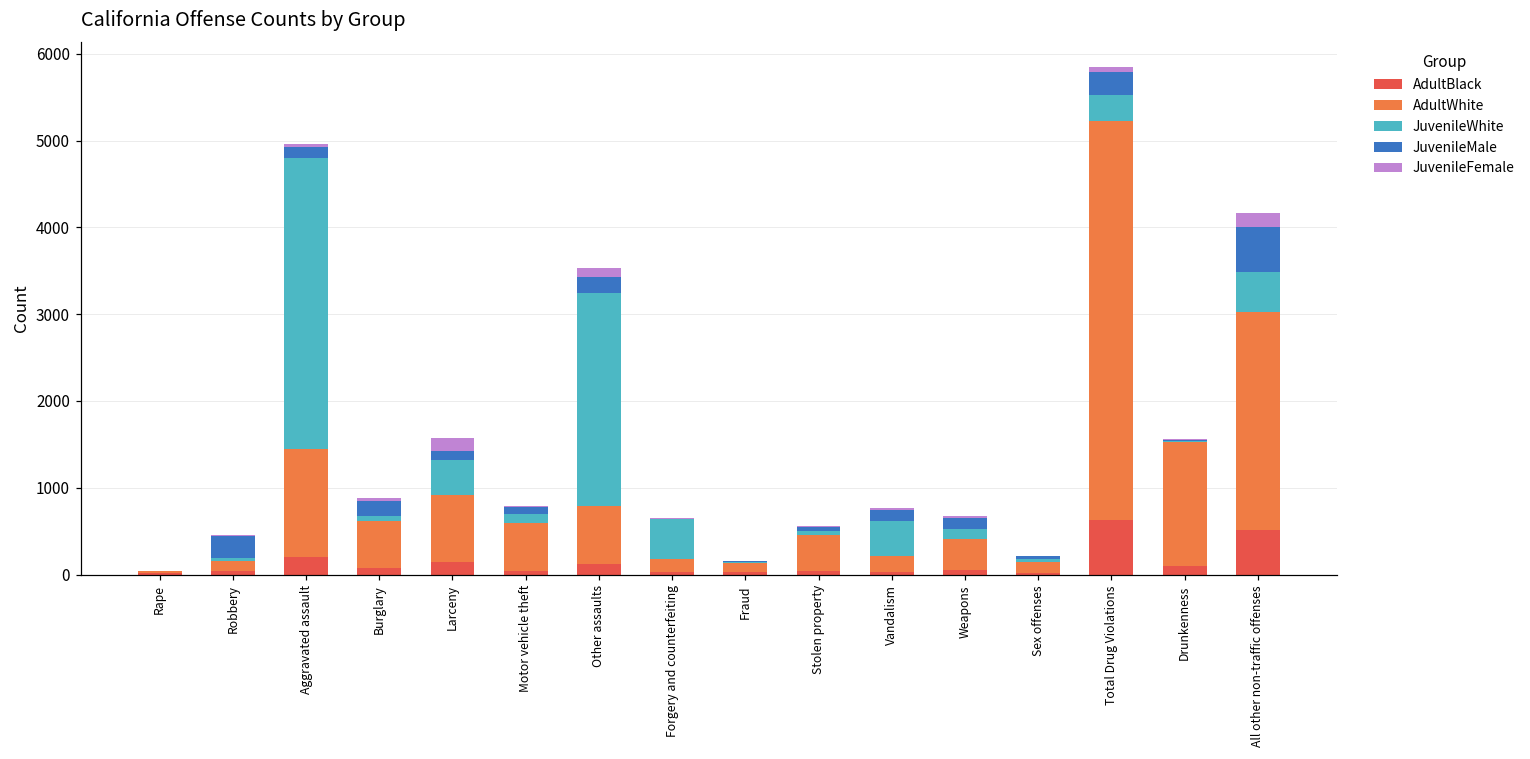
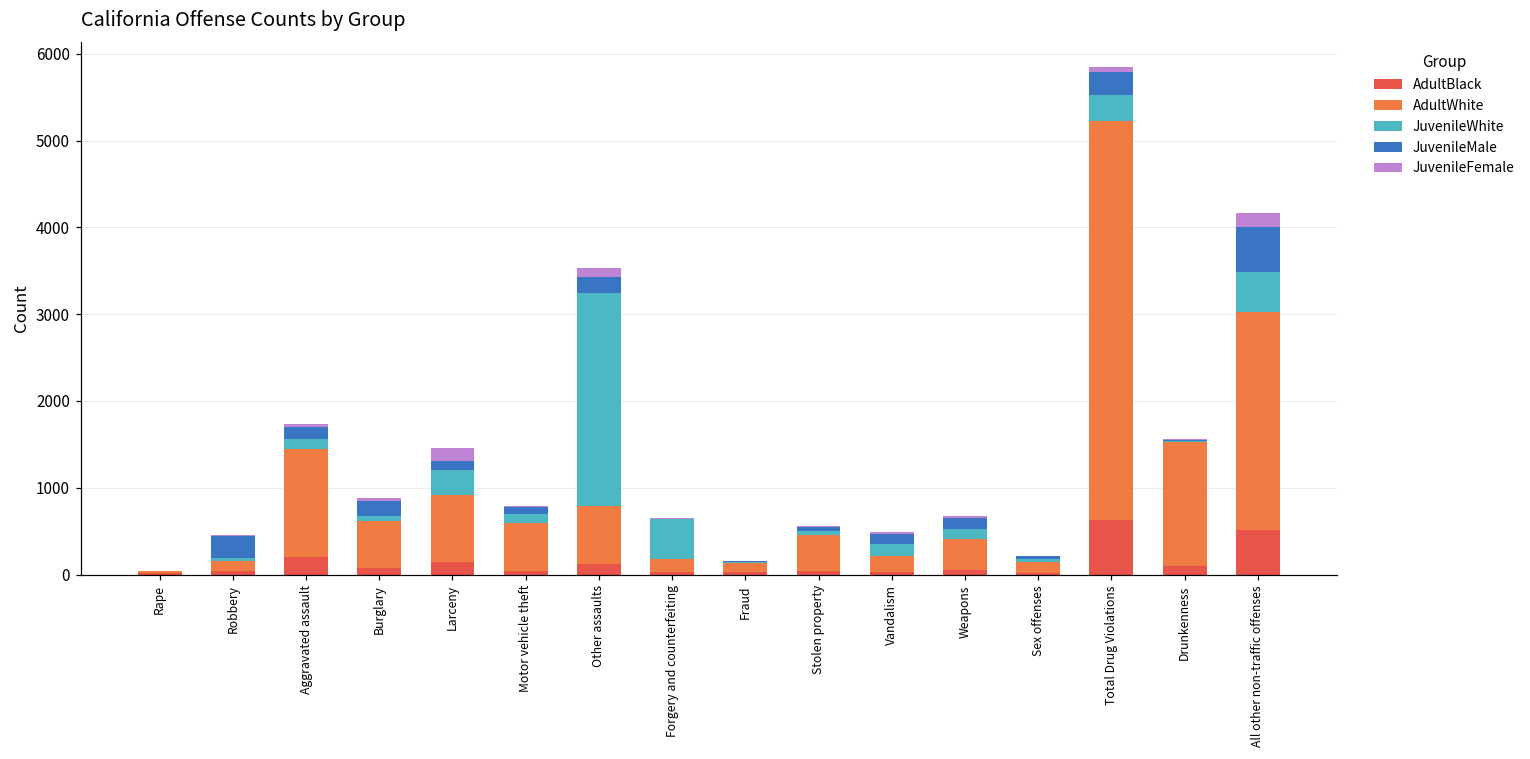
JuvenileWhite, Aggravated assault: 3400 -> 100
JuvenileWhite, Larceny: 400 -> 300
JuvenileWhite, Vandalism: 400 -> 100
